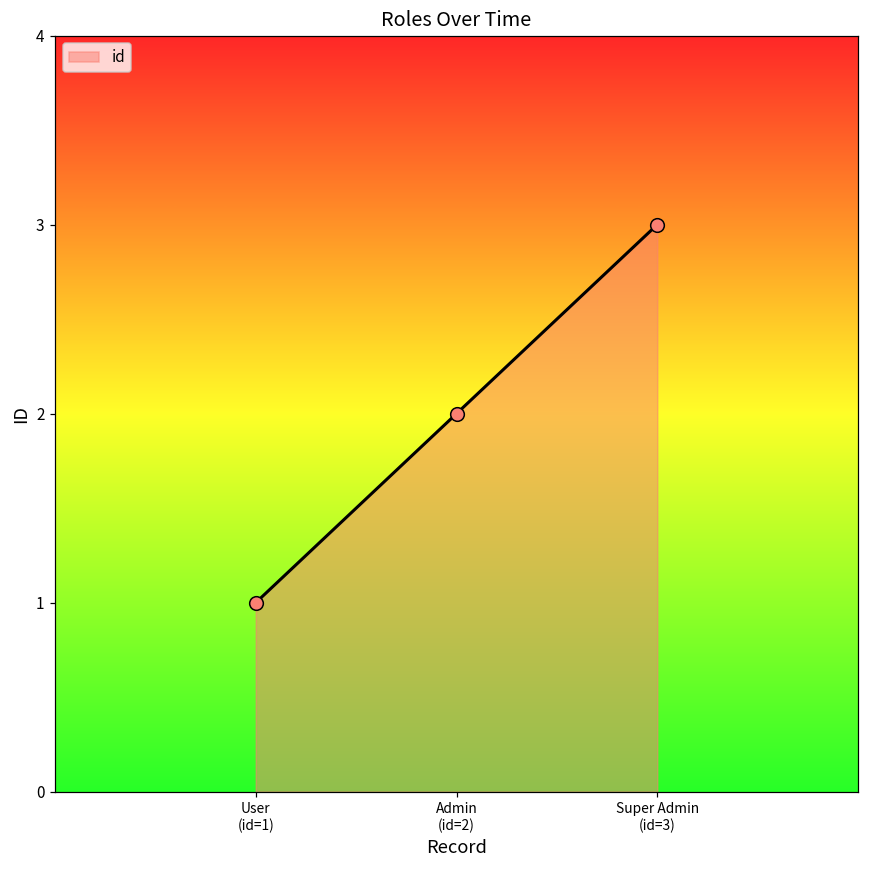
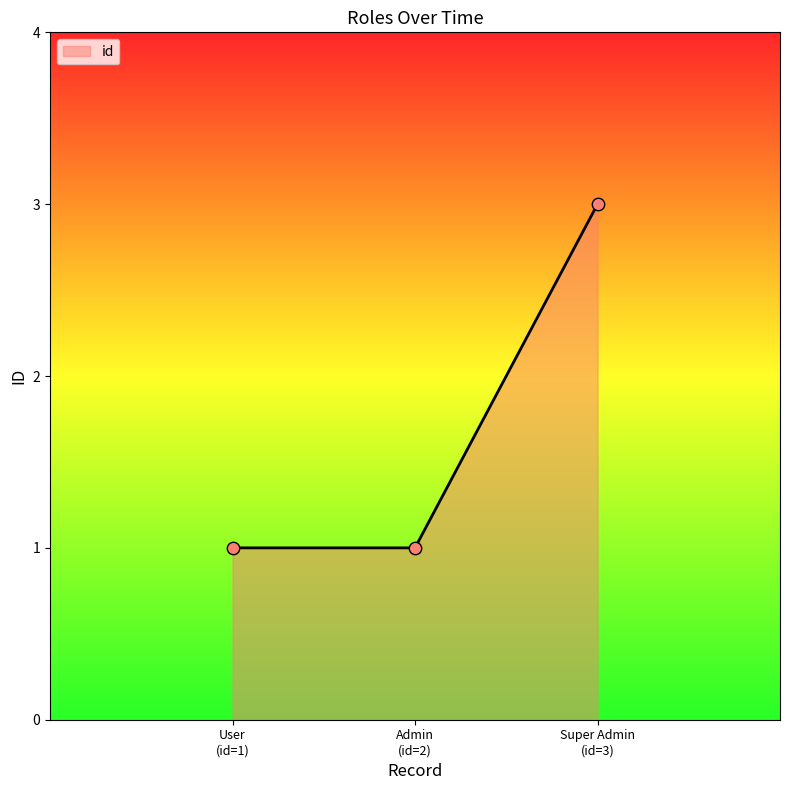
Admin (id=2): 2 -> 1
